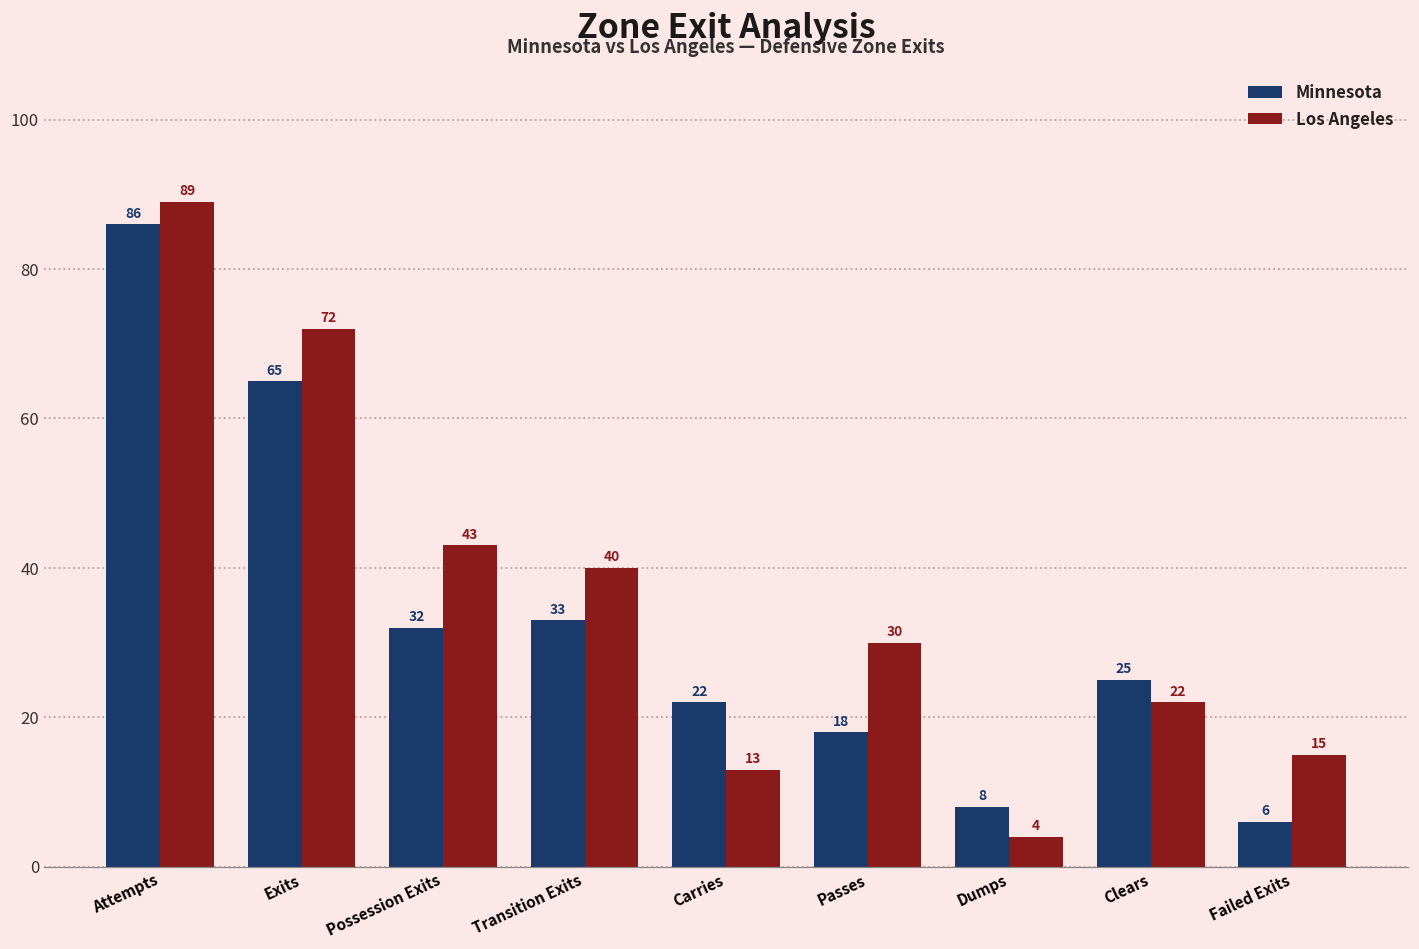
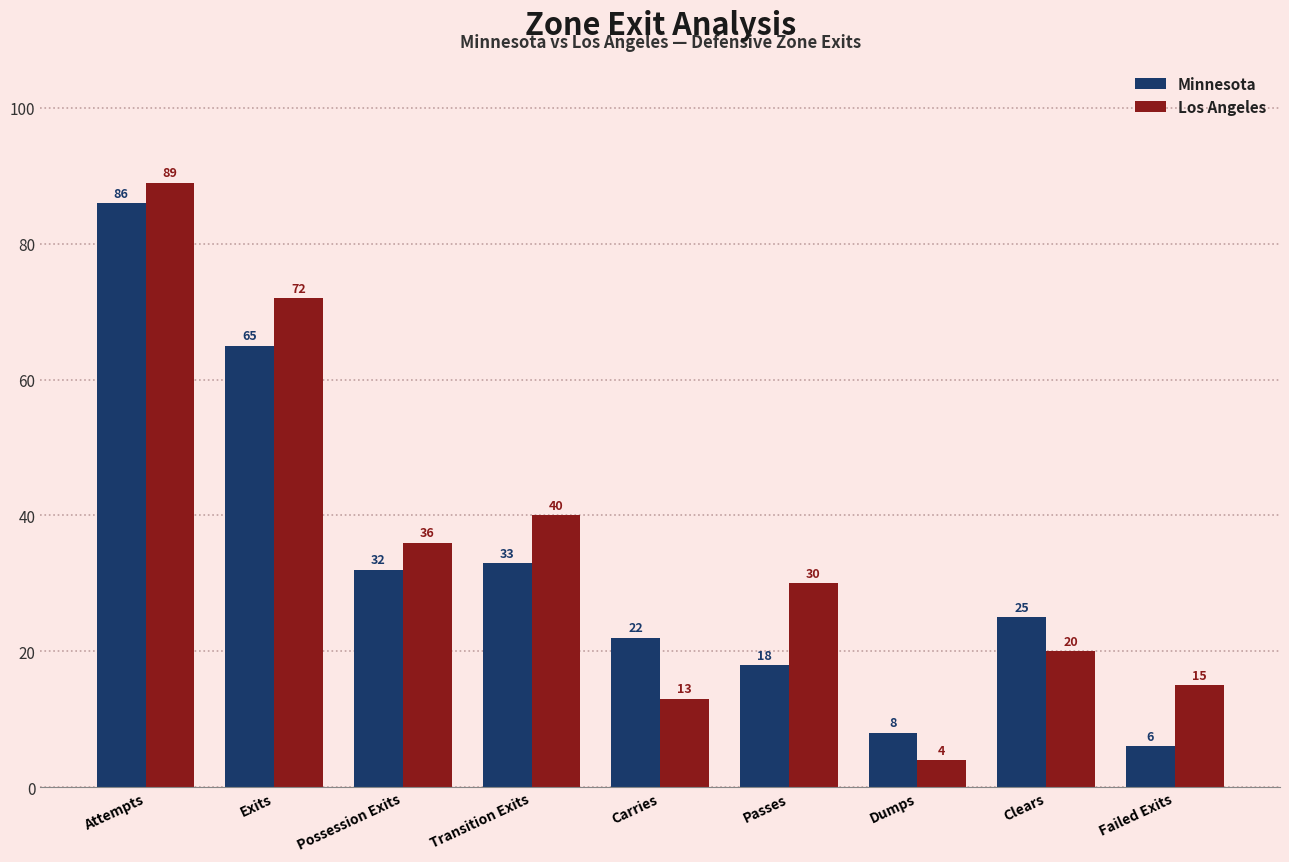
Los Angeles, Possession Exits: 43 -> 36
Los Angeles, Clears: 22 -> 20
